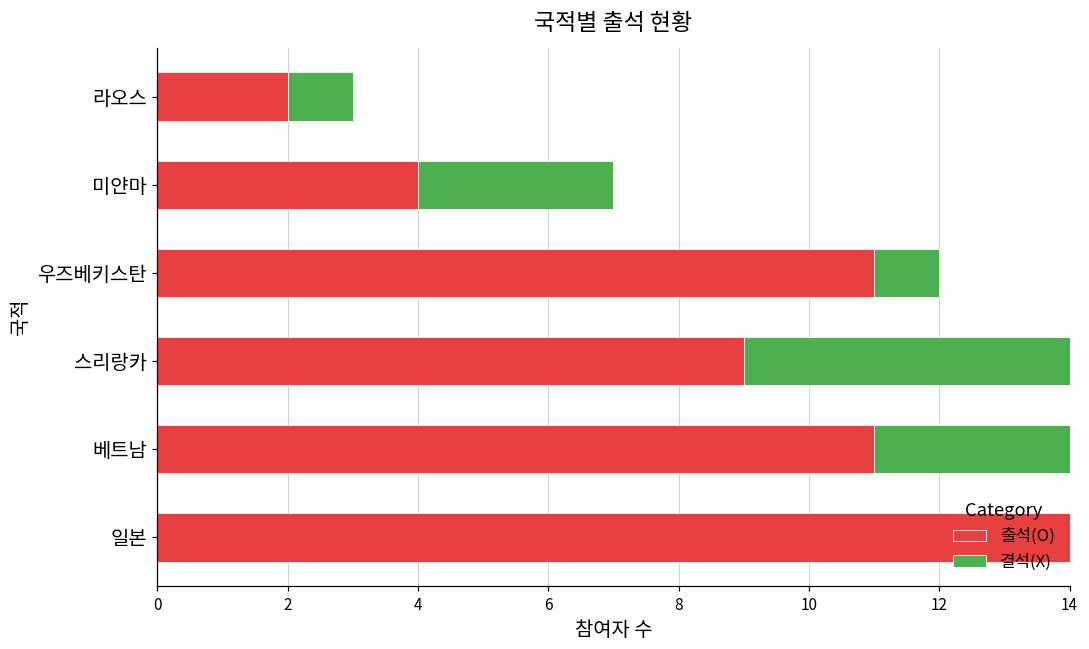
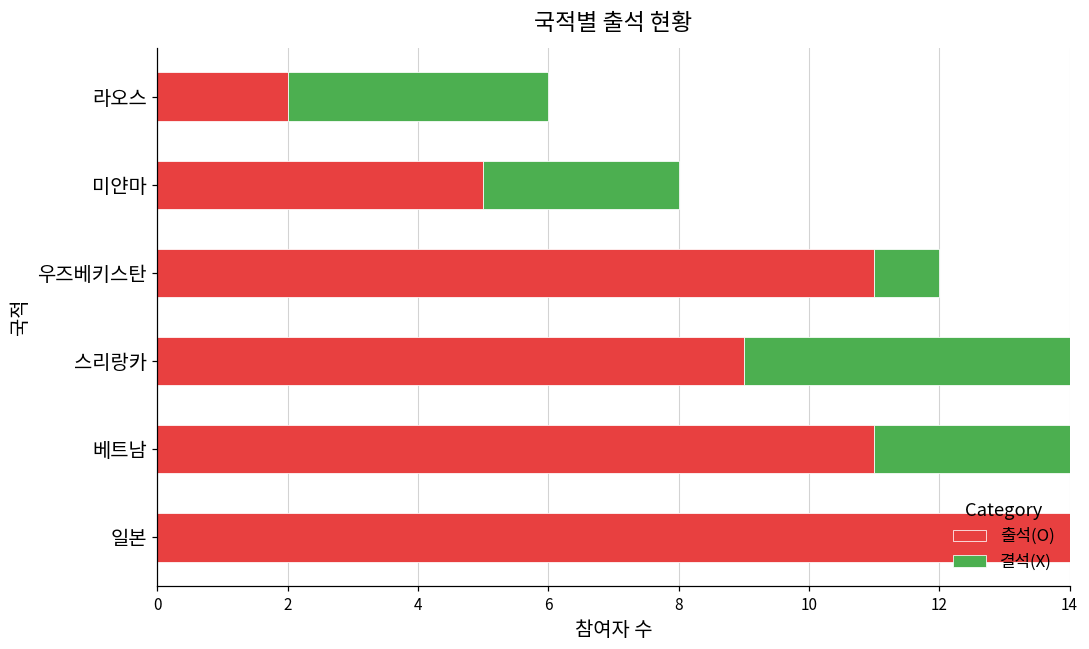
결석(X), 라오스: 1 -> 4
출석(O), 미얀마: 4 -> 5
